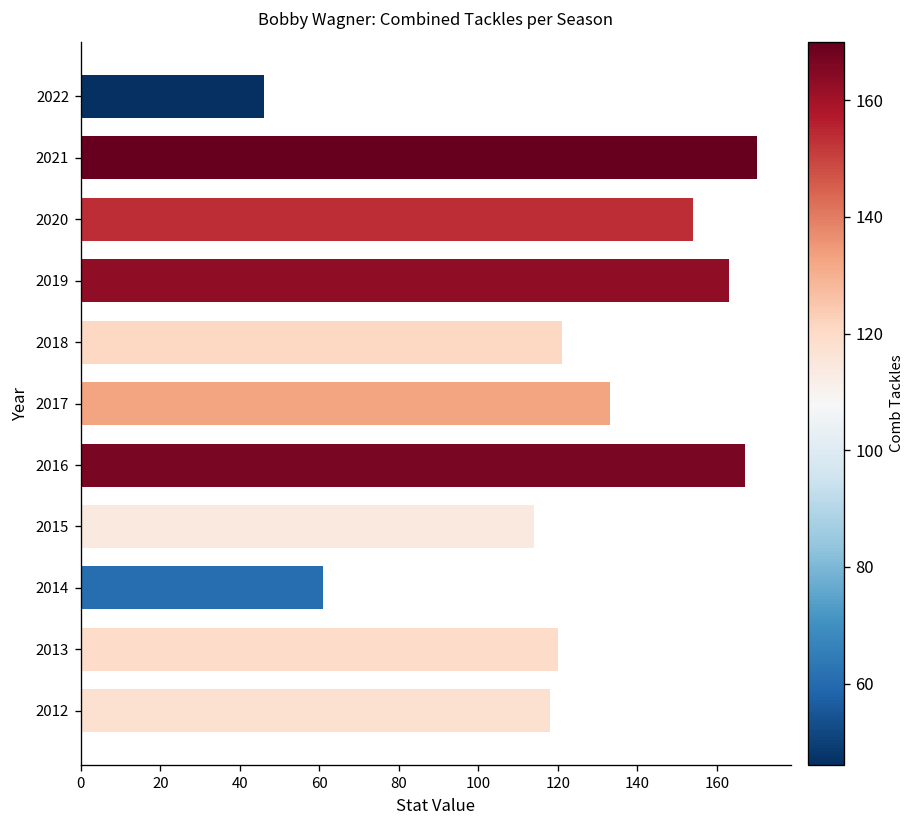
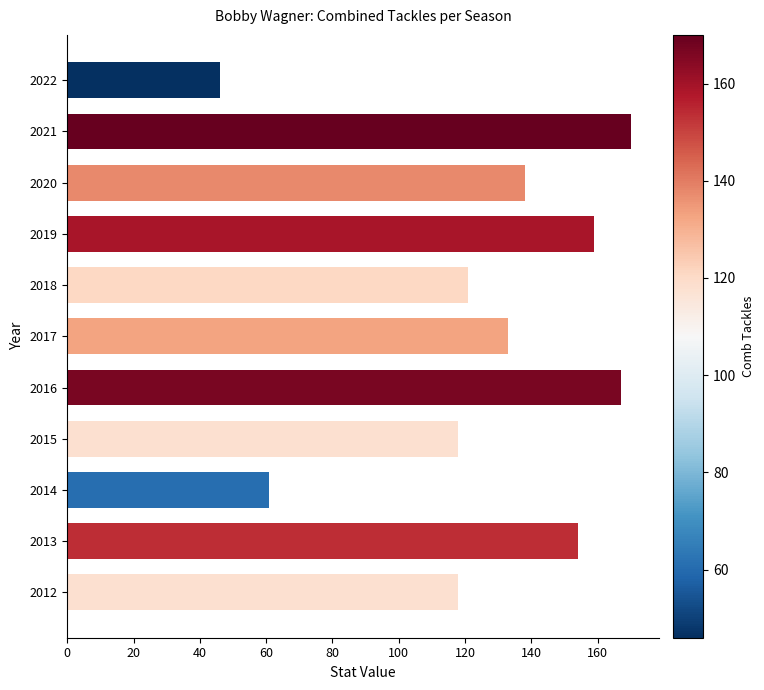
2020: 154 -> 138
2019: 163 -> 159
2015: 114 -> 118
2013: 120 -> 154
